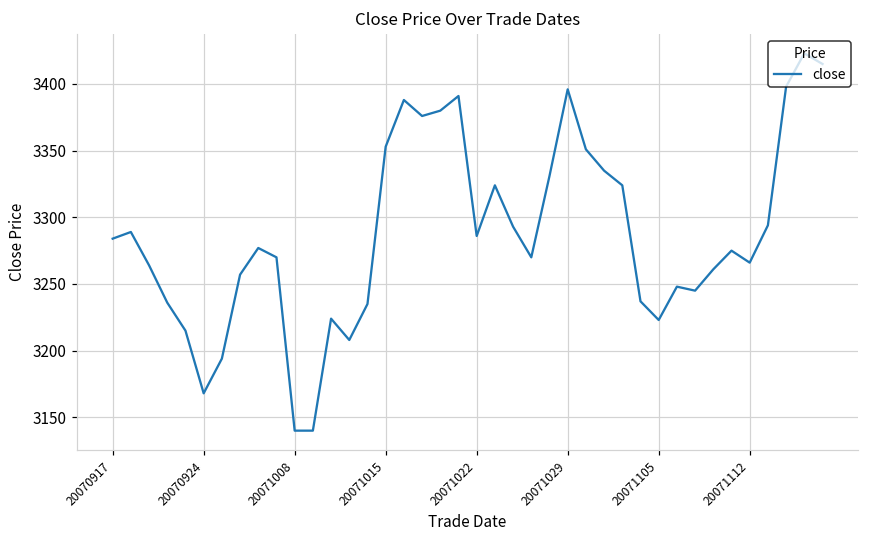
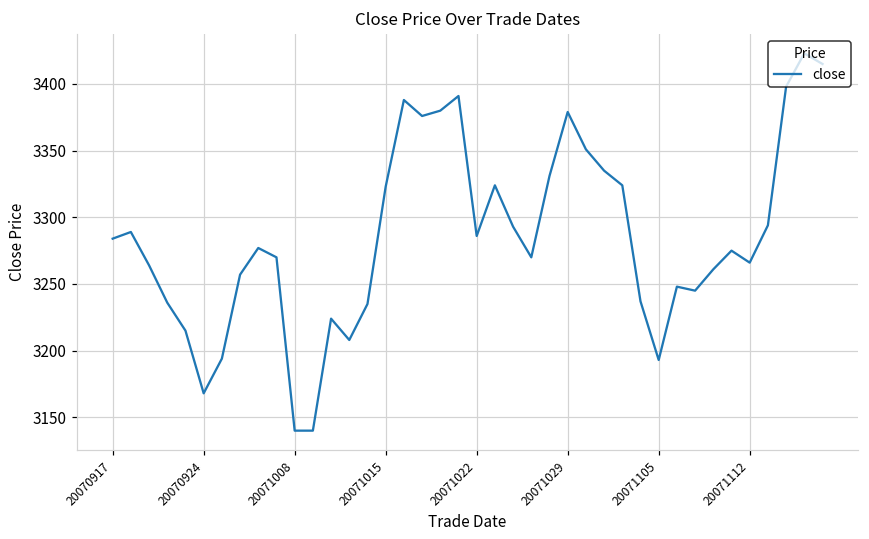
20071015: 3353 -> 3323
20071029: 3396 -> 3379
20071105: 3223 -> 3193
